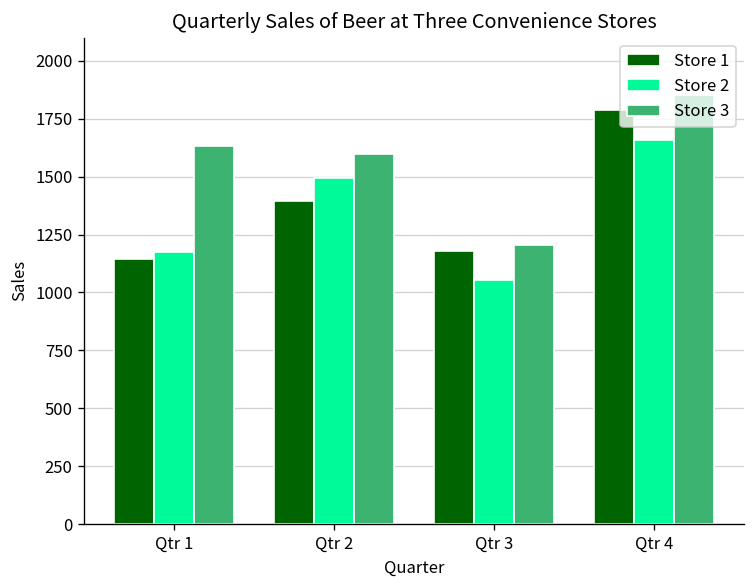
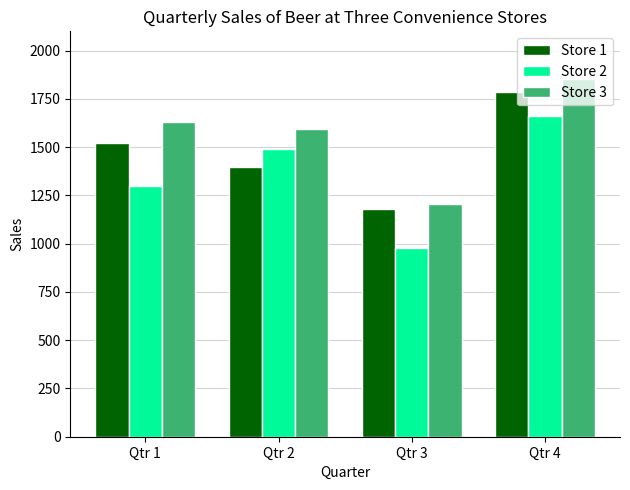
Store 1, Qtr 1: 1150 -> 1520
Store 2, Qtr 1: 1170 -> 1300
Store 2, Qtr 3: 1050 -> 980
